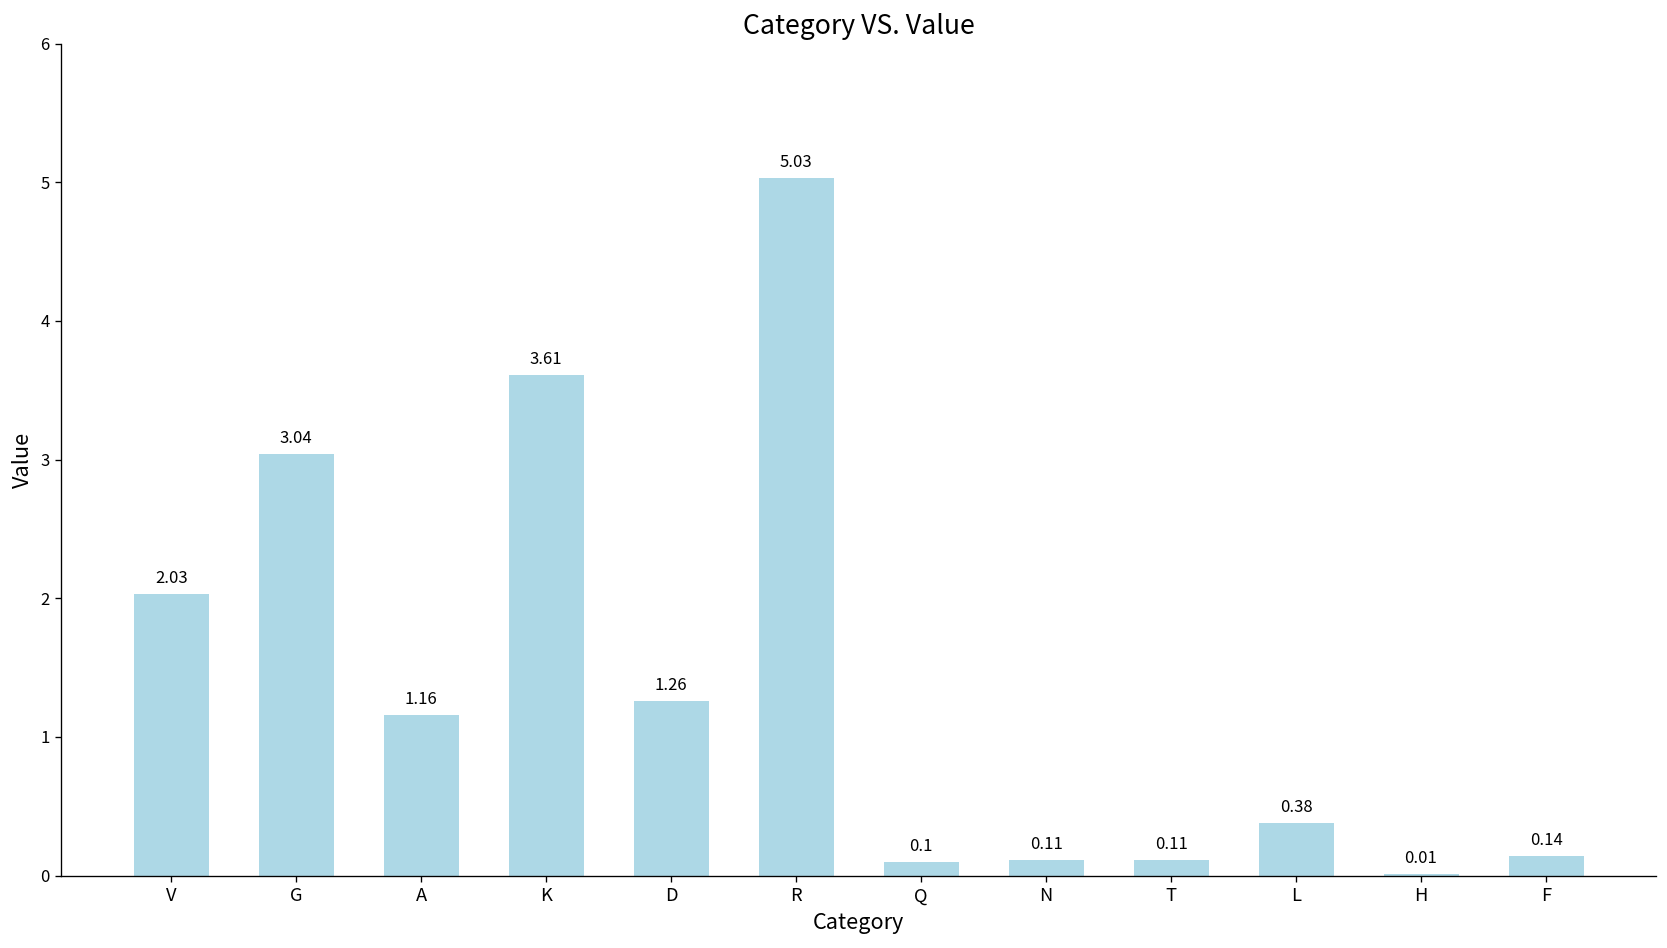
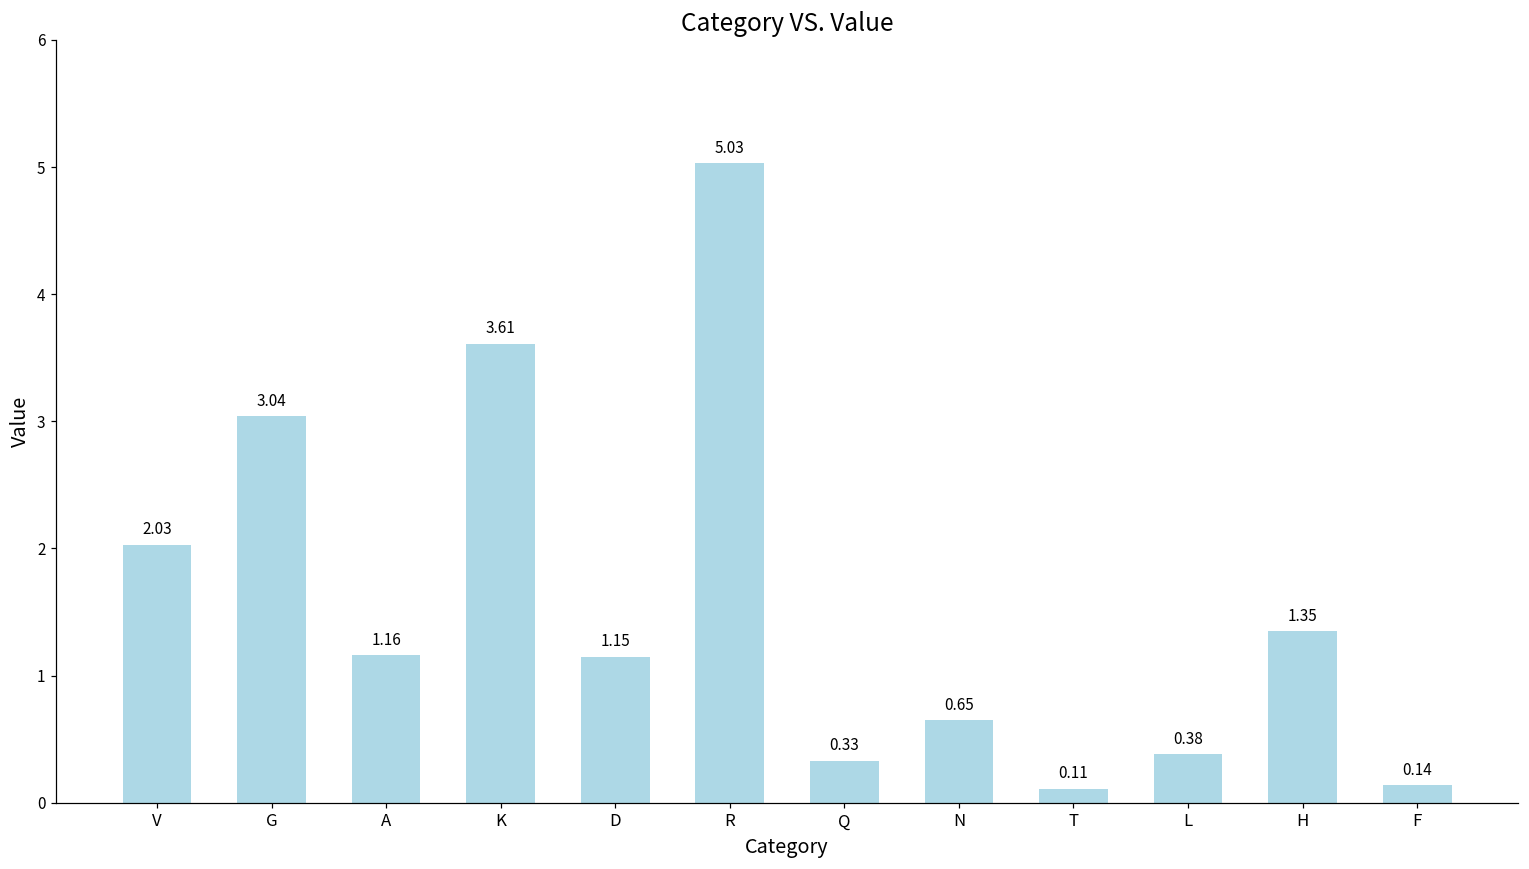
D: 1.26 -> 1.15
Q: 0.1 -> 0.33
N: 0.11 -> 0.65
H: 0.01 -> 1.35
